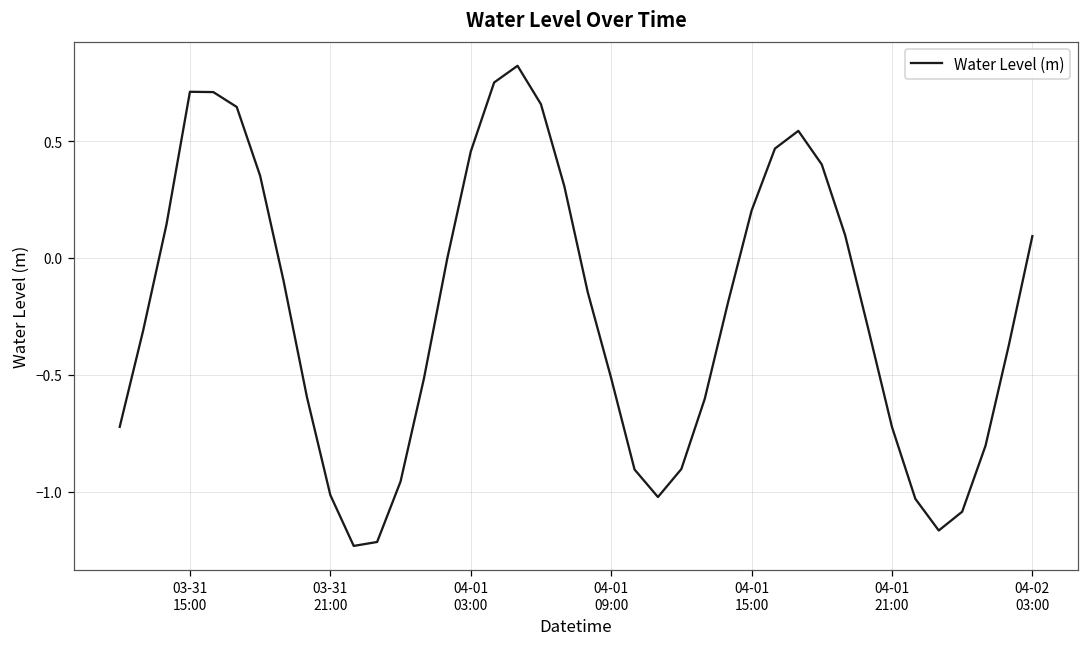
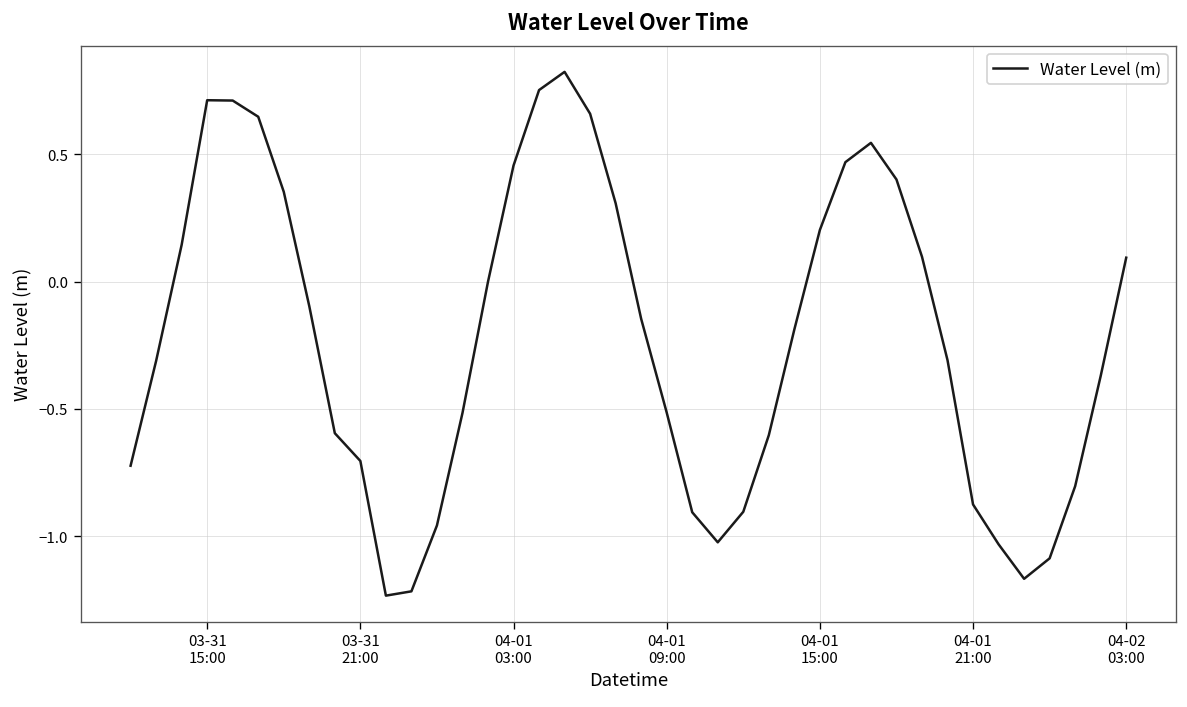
03-31 21:00: -1.02 -> -0.70
04-01 21:00: -0.72 -> -0.88
